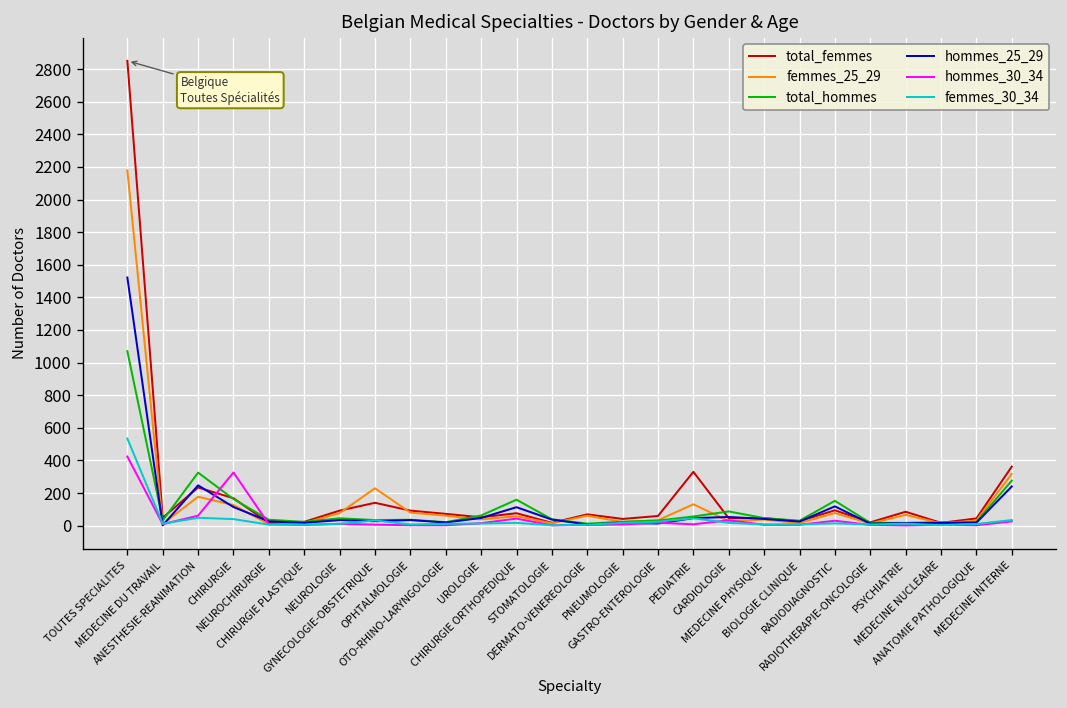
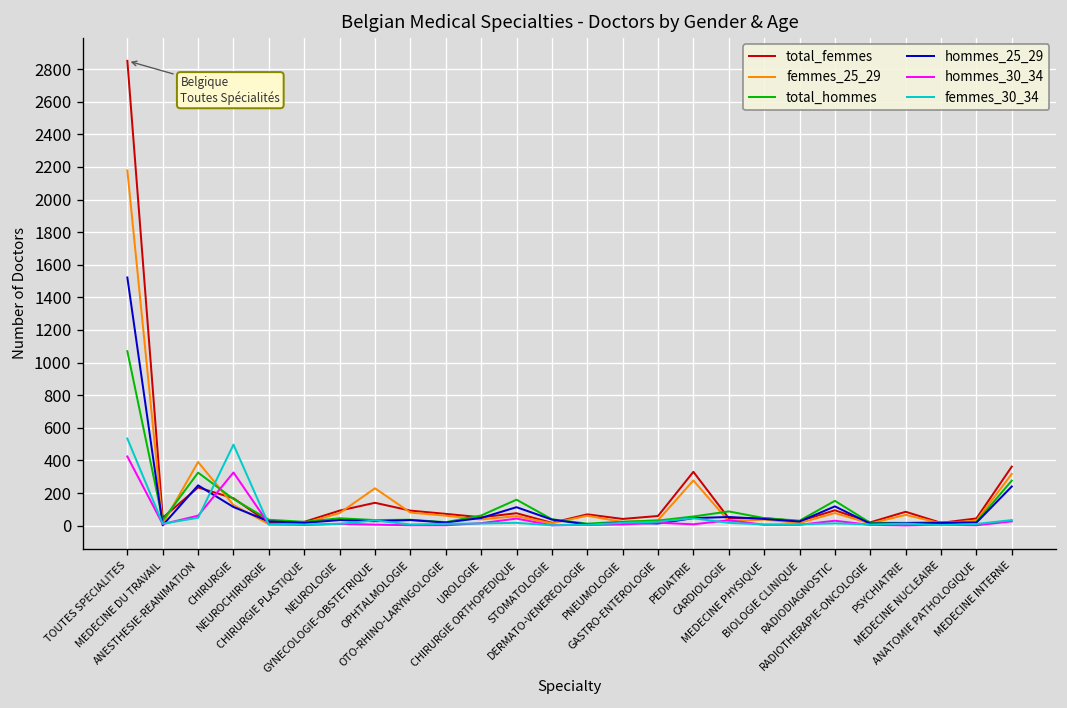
femmes_25_29, ANESTHESIE-REANIMATION: 180 -> 390
femmes_30_34, CHIRURGIE: 40 -> 500
femmes_25_29, PEDIATRIE: 130 -> 280
